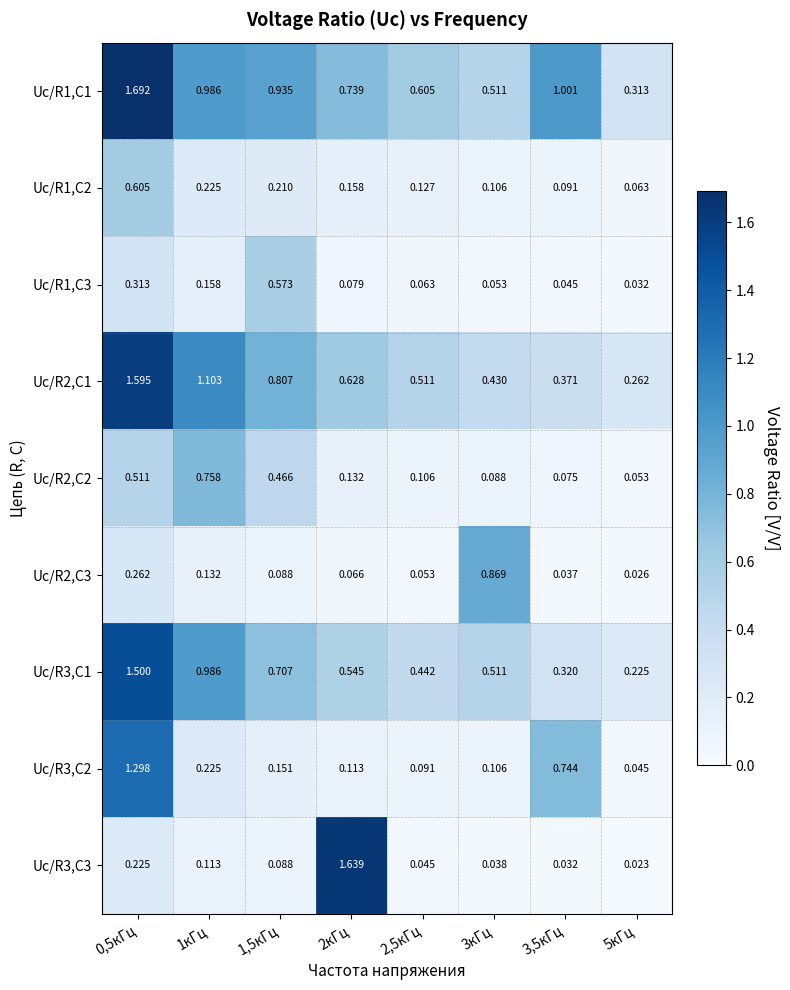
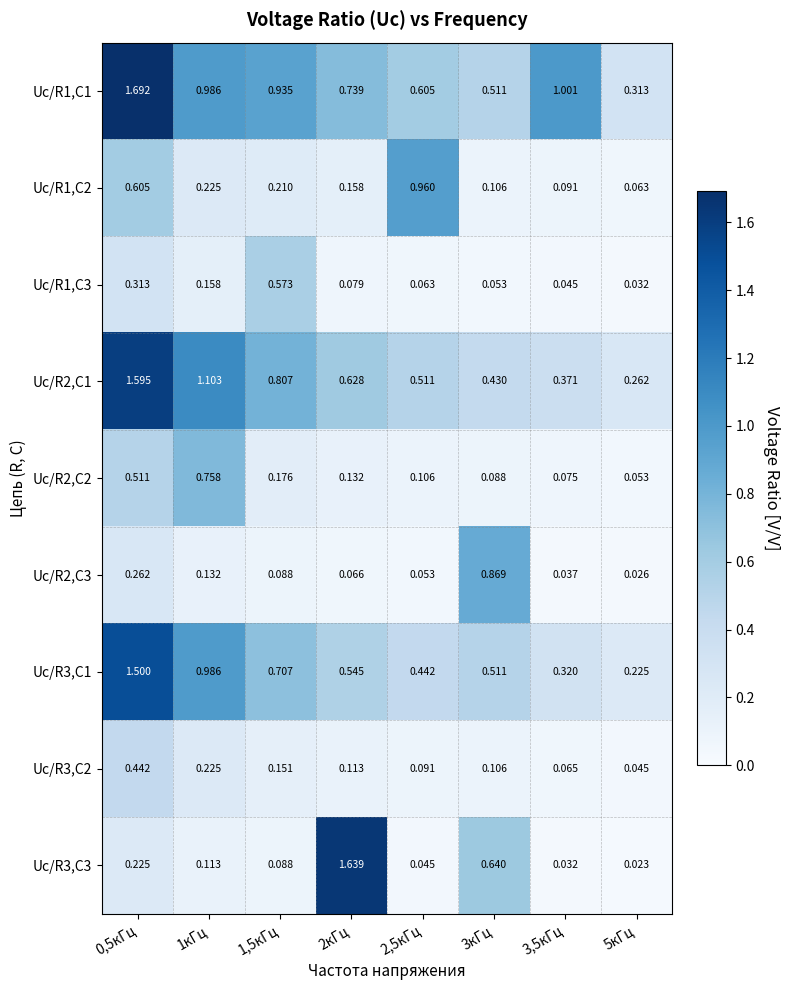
Uc/R1,C2, 2,5кГц: 0.127 -> 0.960
Uc/R2,C2, 1,5кГц: 0.466 -> 0.176
Uc/R3,C2, 0,5кГц: 1.298 -> 0.442
Uc/R3,C2, 3,5кГц: 0.744 -> 0.065
Uc/R3,C3, 3кГц: 0.038 -> 0.640
